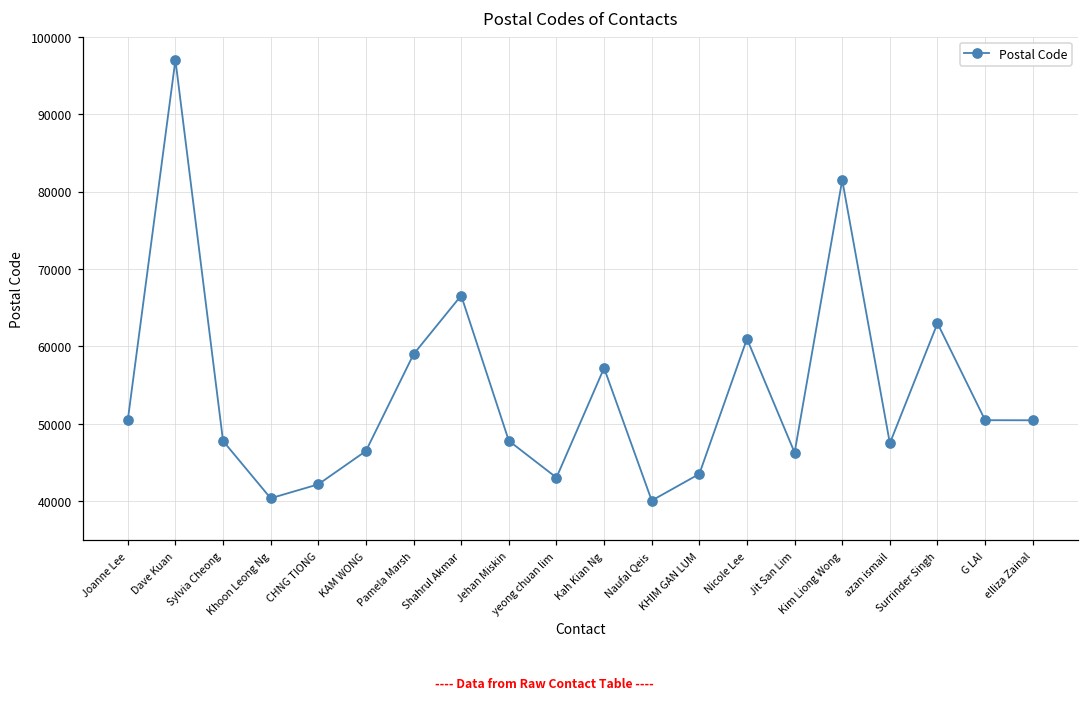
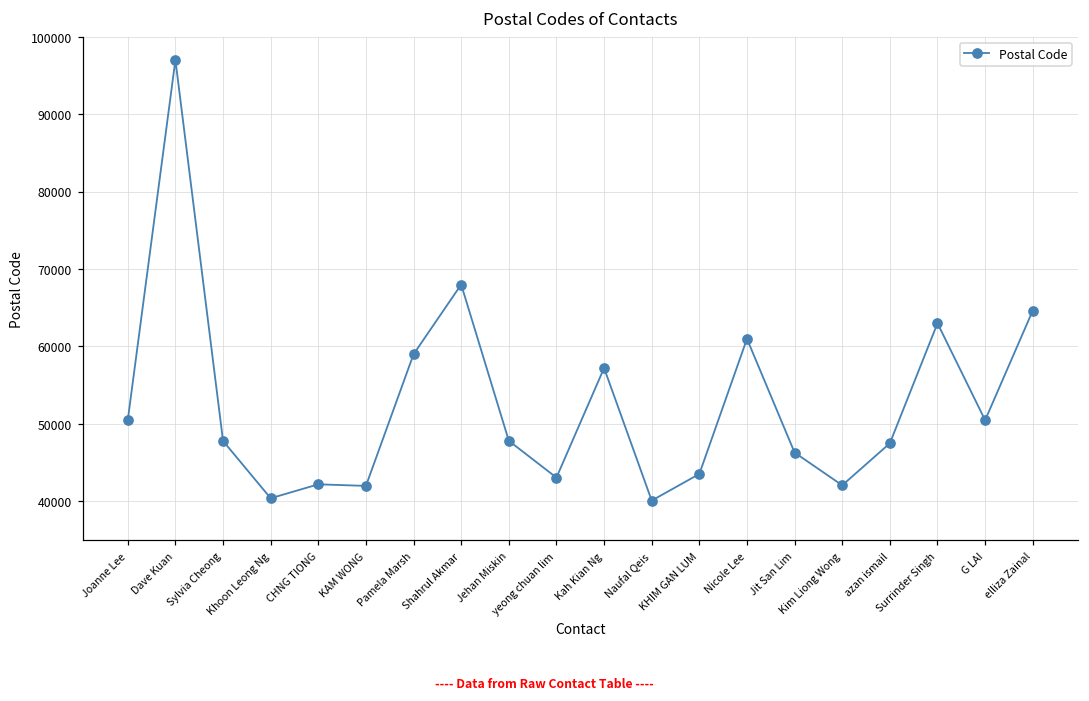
KAM WONG: 47000 -> 42000
Shahrul Akmar: 67000 -> 68000
Kim Liong Wong: 82000 -> 42000
elliza Zainal: 50000 -> 65000
